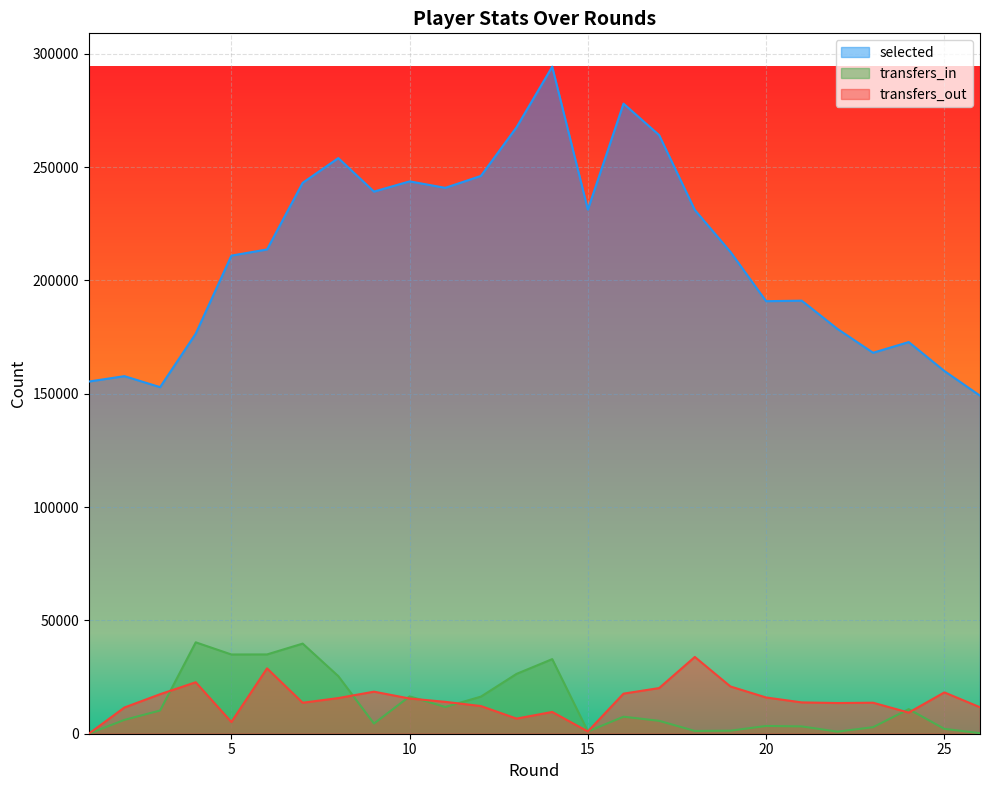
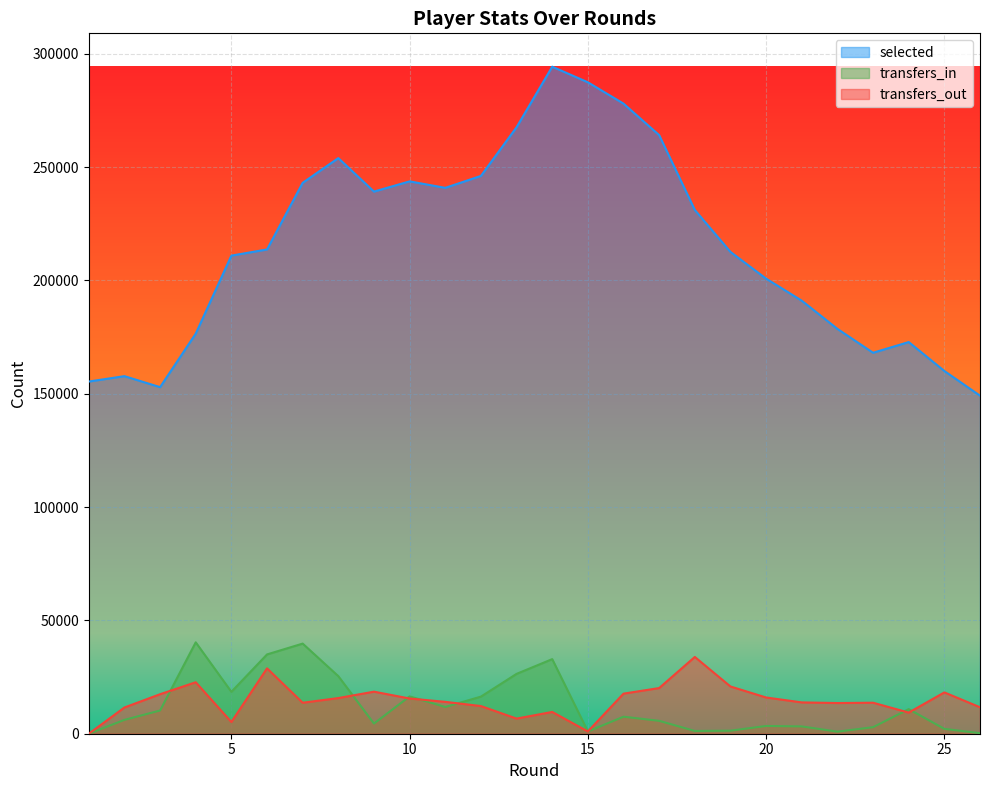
transfers_in, 5: 35000 -> 18000
selected, 15: 231000 -> 287000
selected, 20: 191000 -> 201000
